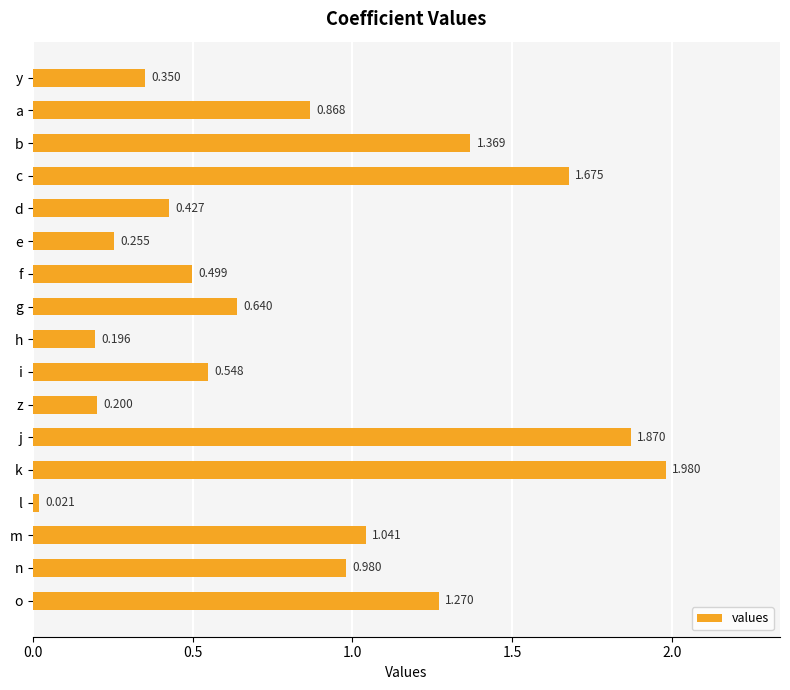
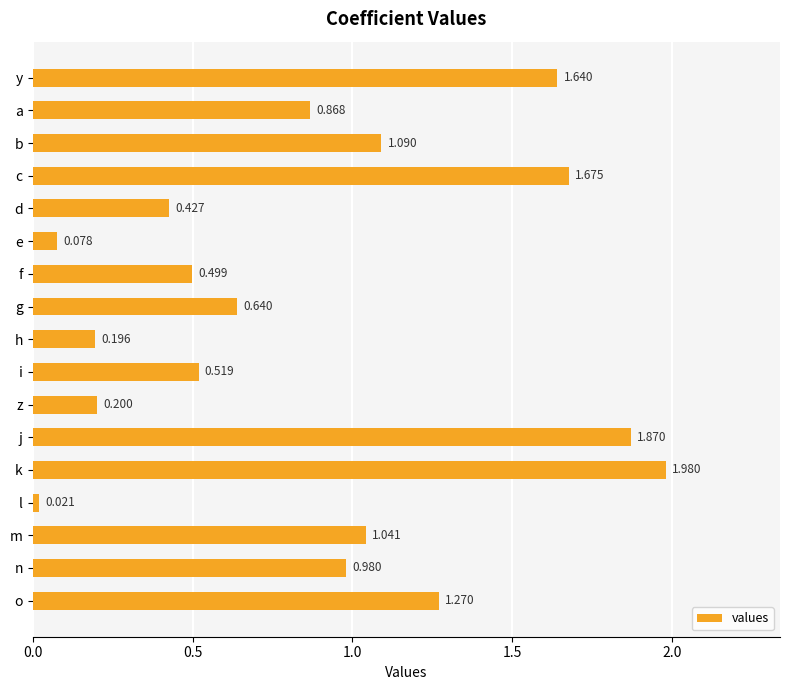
y: 0.350 -> 1.640
b: 1.369 -> 1.090
e: 0.255 -> 0.078
i: 0.548 -> 0.519
